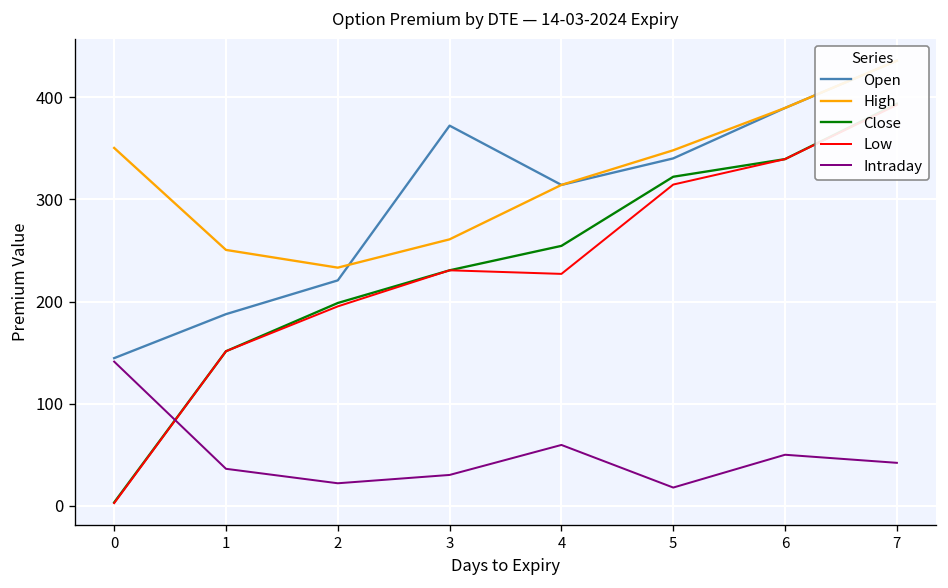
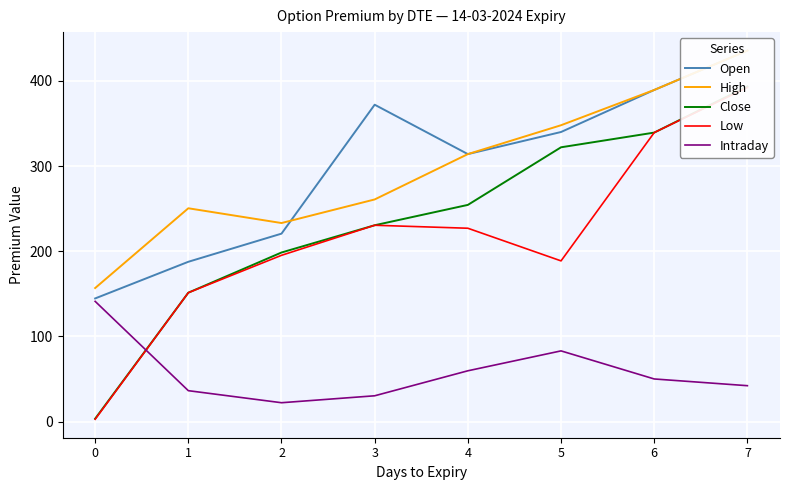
High, 0: 350 -> 160
Low, 5: 310 -> 190
Intraday, 5: 20 -> 80
